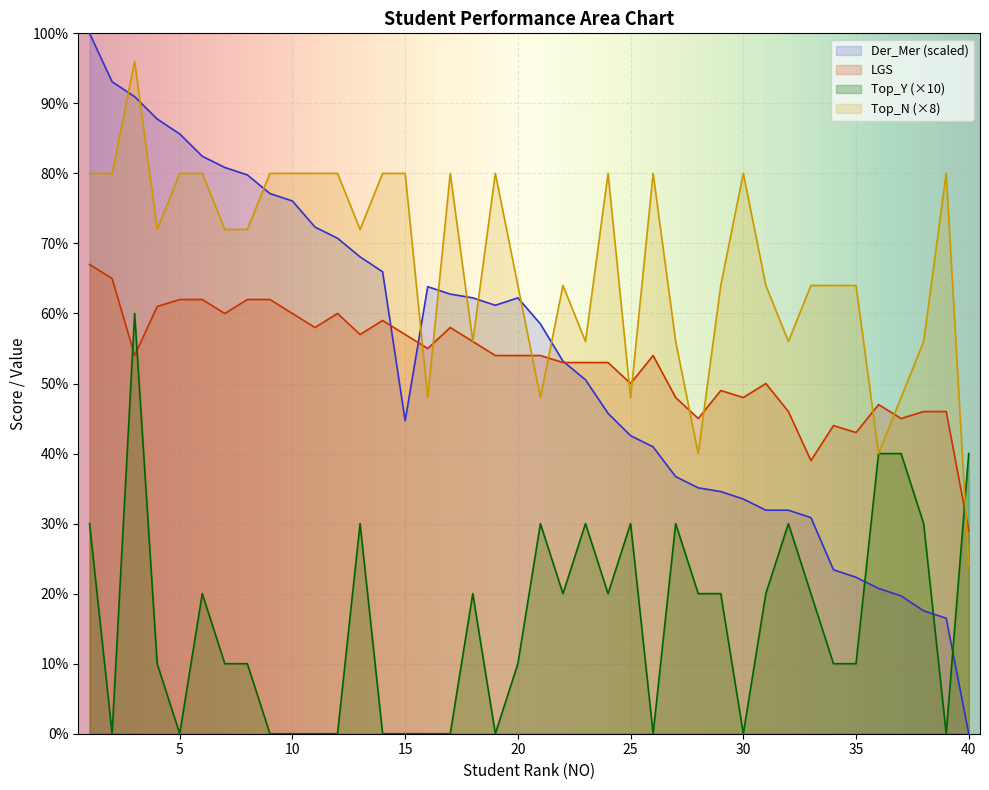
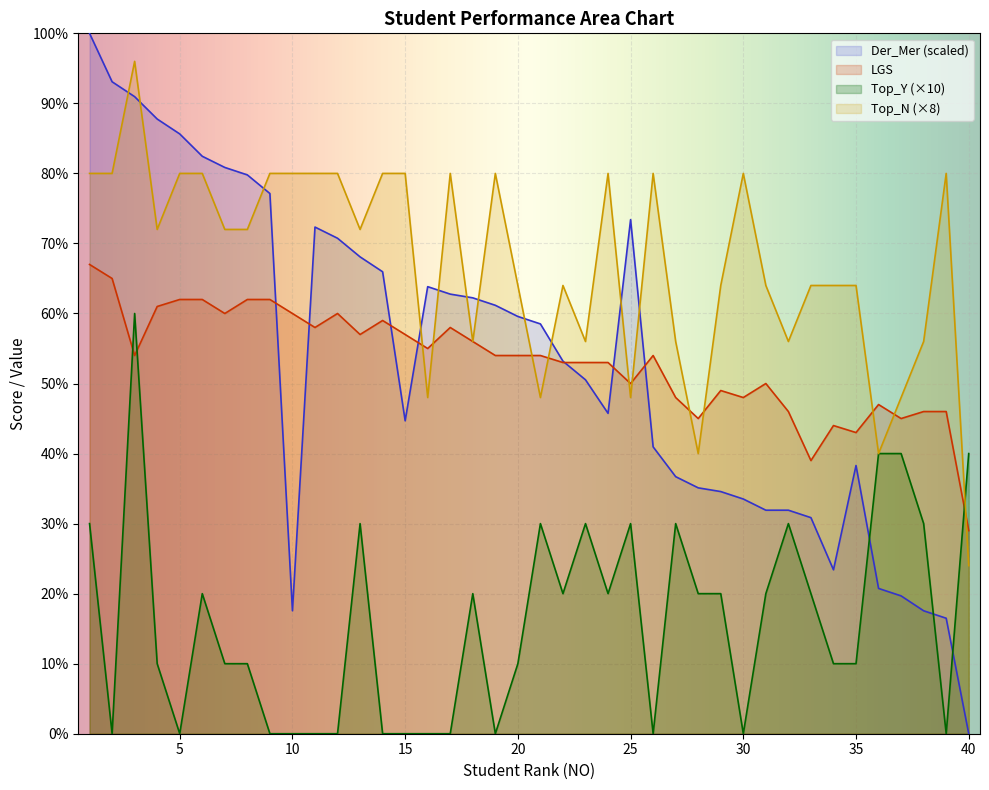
Der_Mer (scaled), 10: 76% -> 18%
Der_Mer (scaled), 20: 62% -> 60%
Der_Mer (scaled), 25: 43% -> 73%
Der_Mer (scaled), 35: 22% -> 38%
